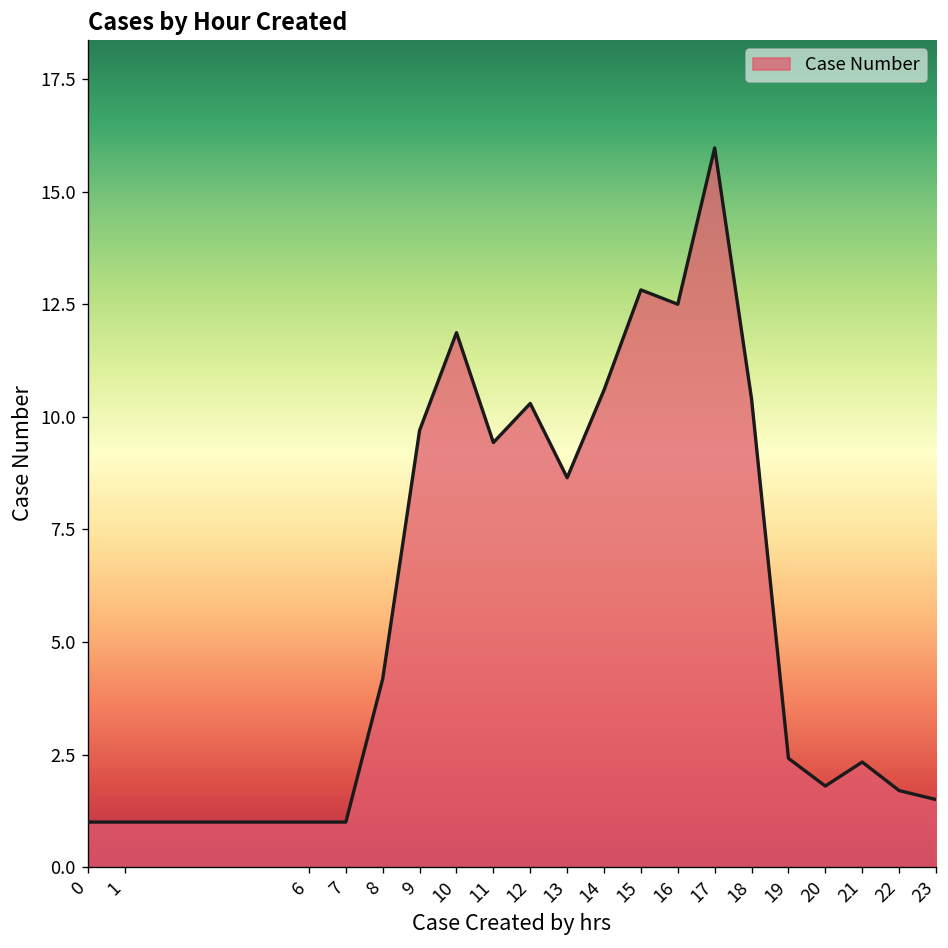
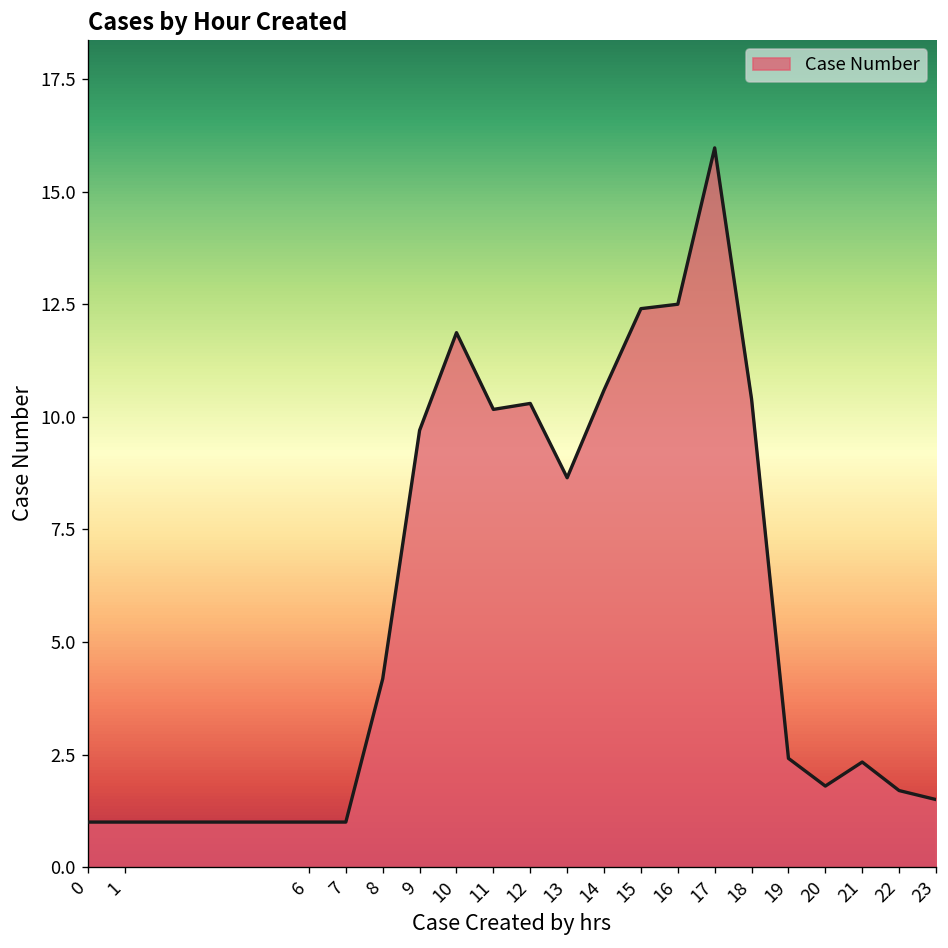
11: 9.4 -> 10.2
15: 12.8 -> 12.4
